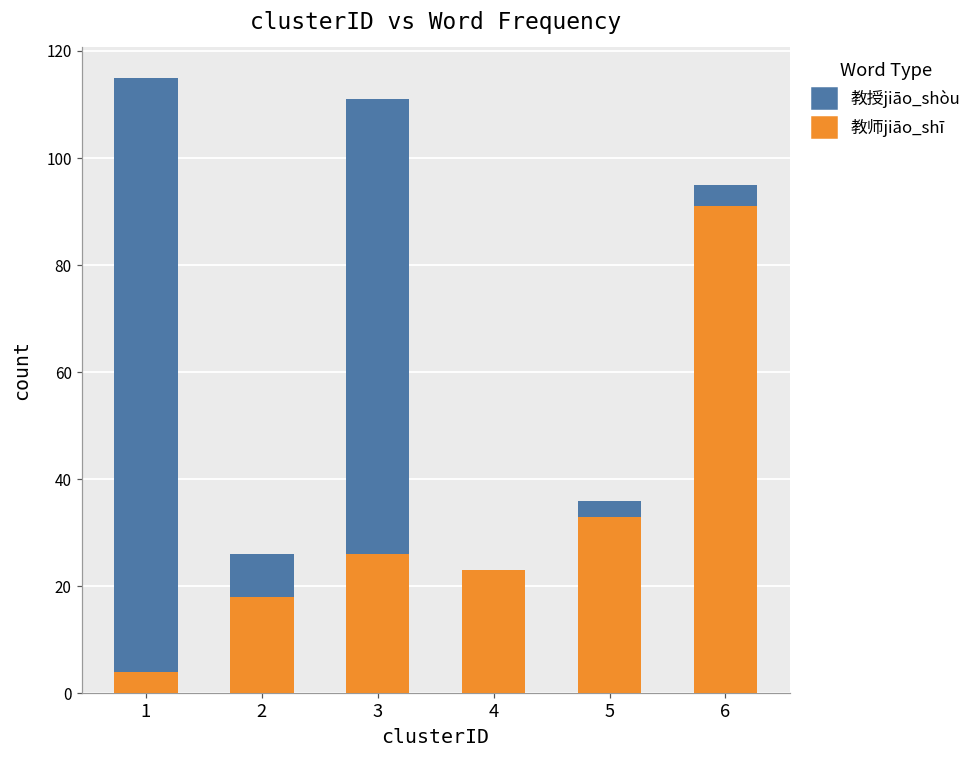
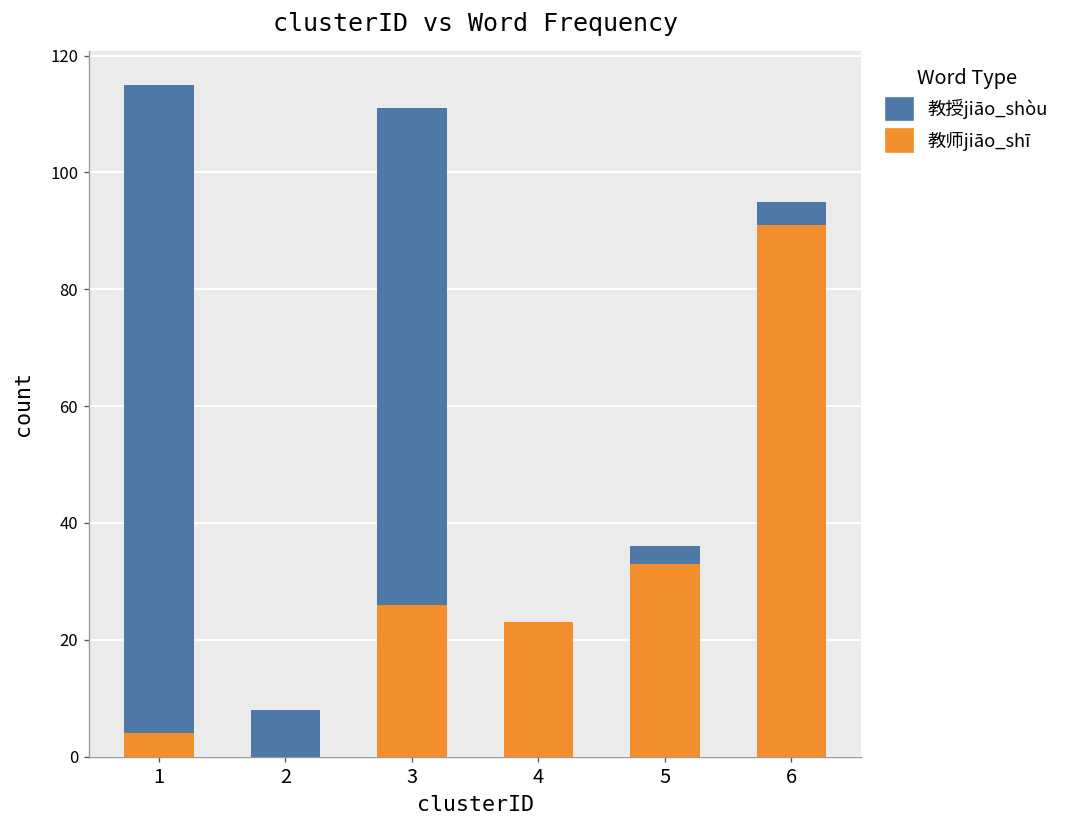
教师jiāo_shī, 2: 18 -> 0
